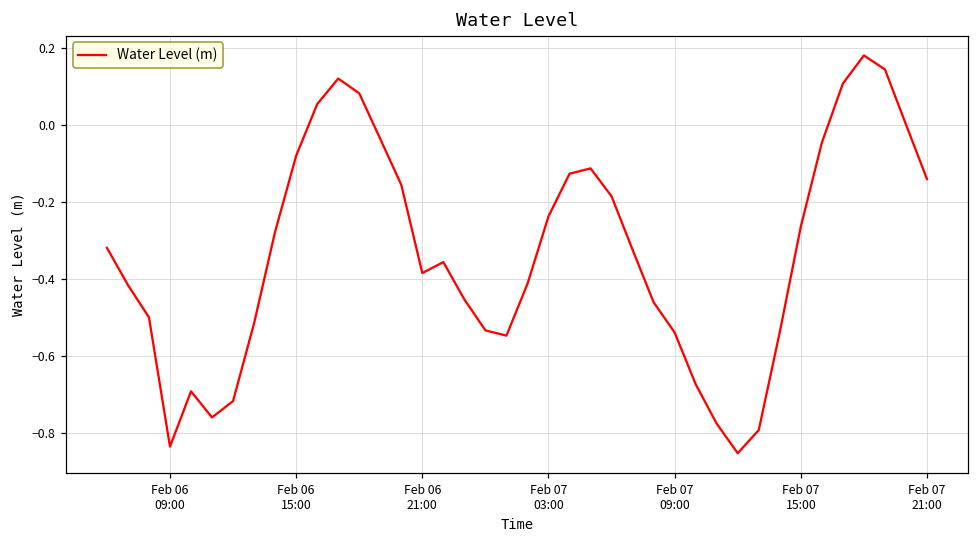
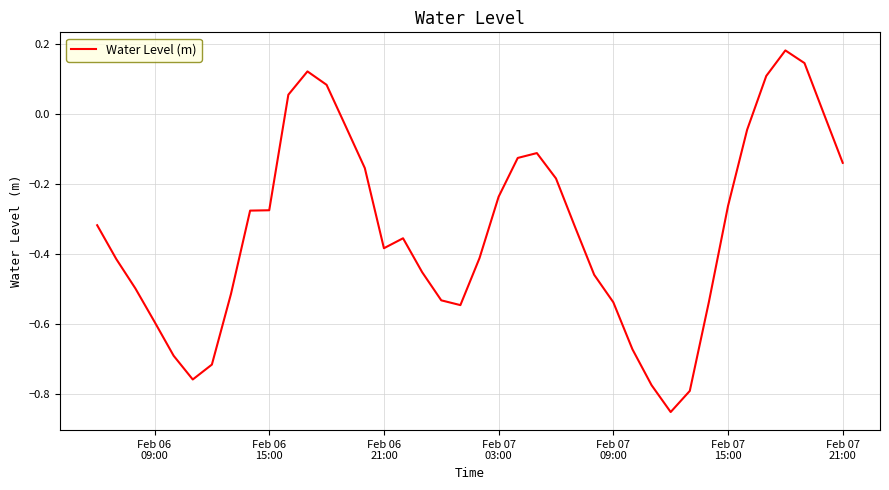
Feb 06 09:00: -0.83 -> -0.59
Feb 06 15:00: -0.08 -> -0.28
